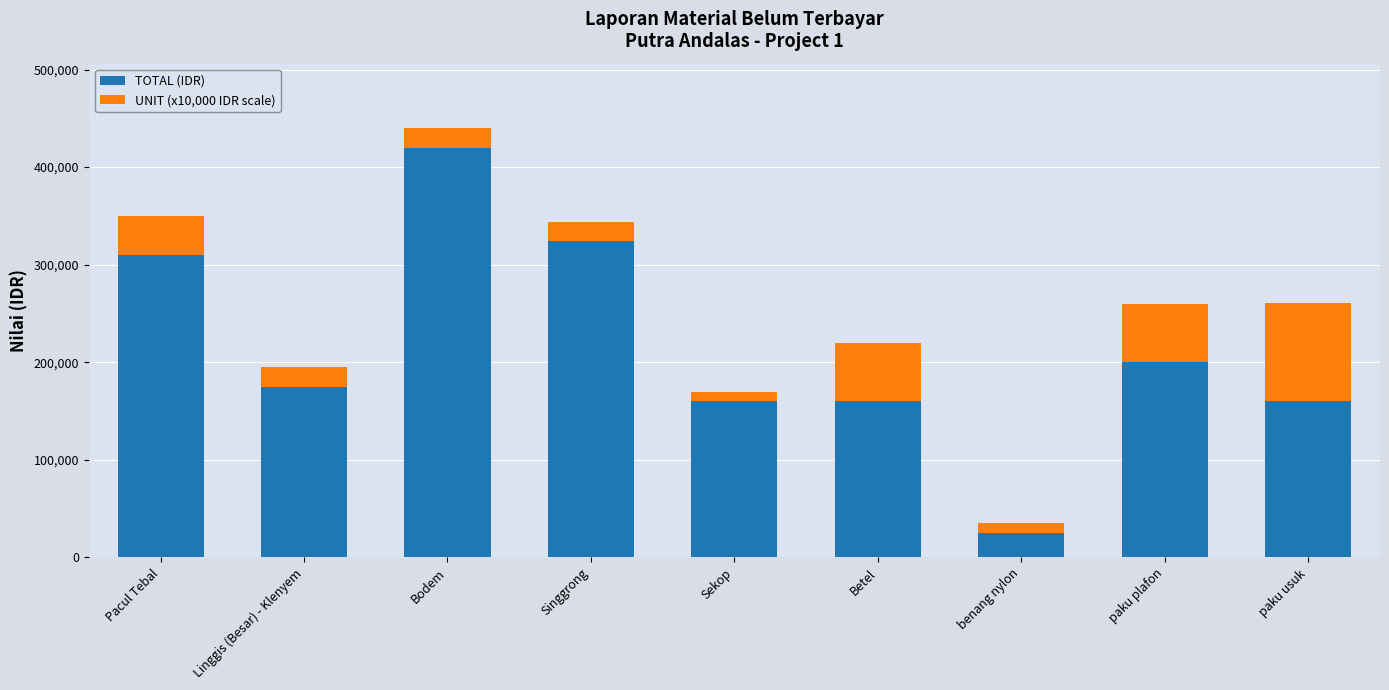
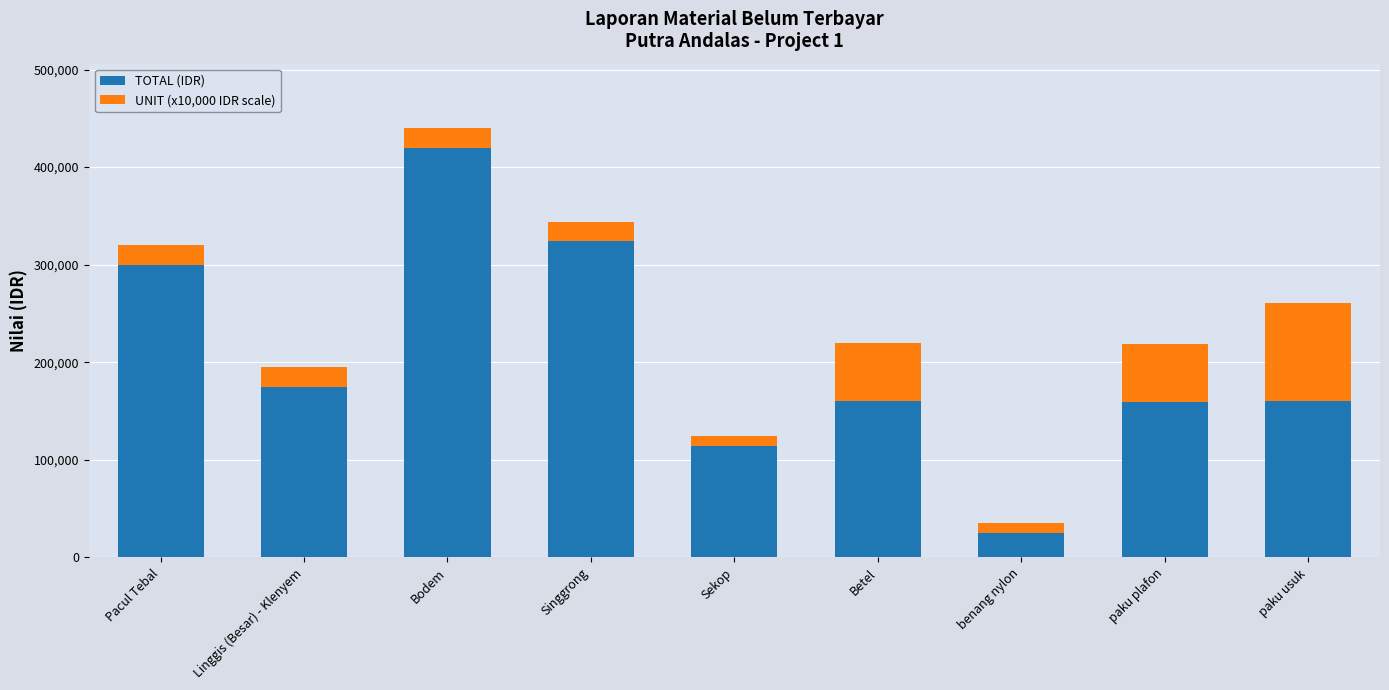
TOTAL (IDR), Pacul Tebal: 310,000 -> 300,000
UNIT (x10,000 IDR scale), Pacul Tebal: 40,000 -> 20,000
TOTAL (IDR), Sekop: 160,000 -> 110,000
TOTAL (IDR), paku plafon: 200,000 -> 160,000
